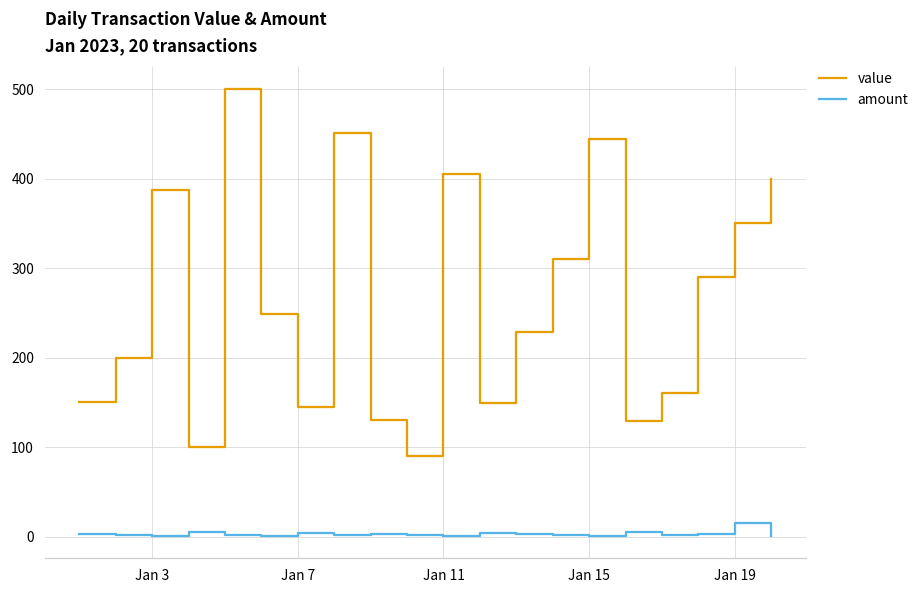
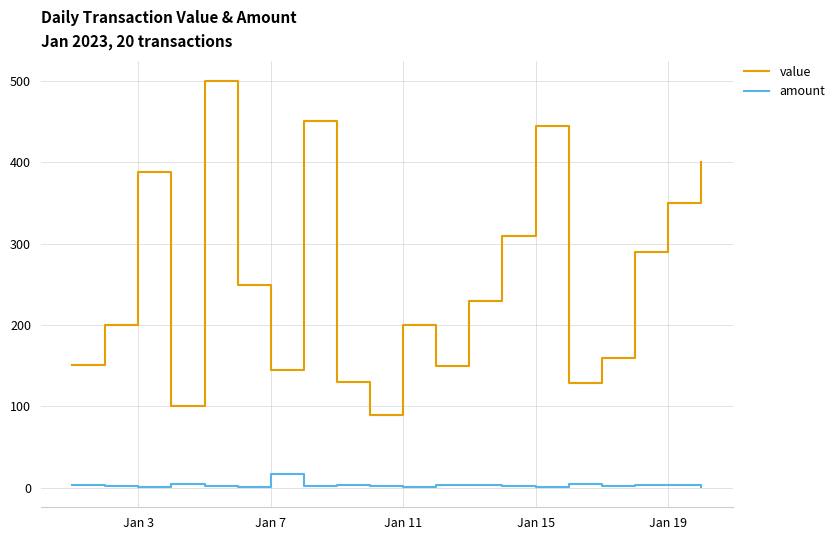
amount, Jan 7: 0 -> 20
value, Jan 11: 400 -> 200
amount, Jan 19: 20 -> 0
